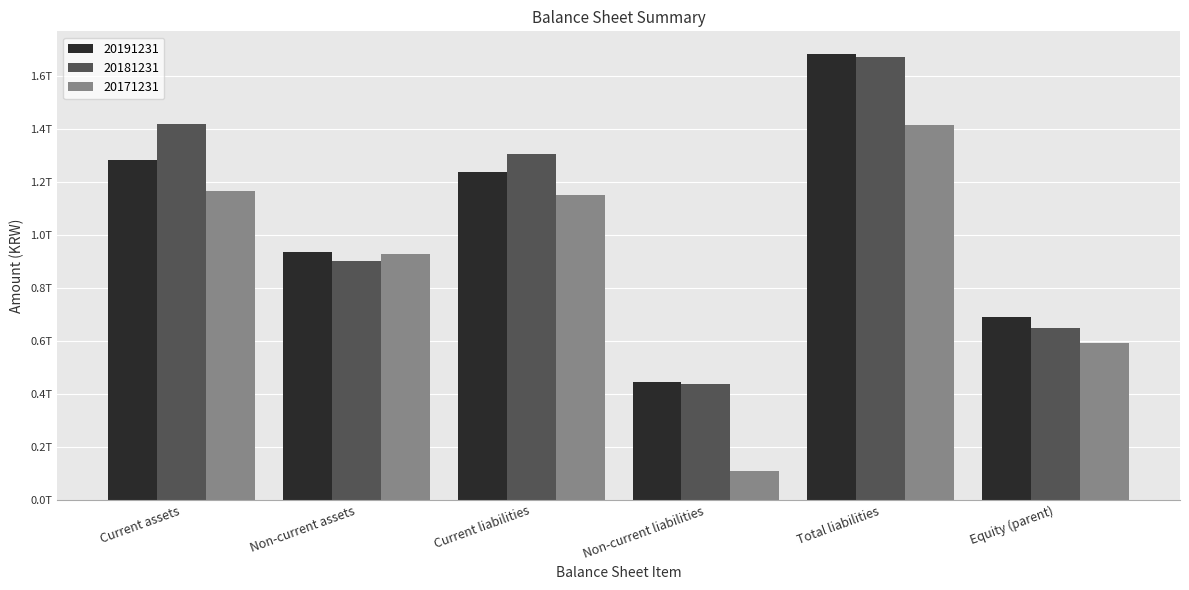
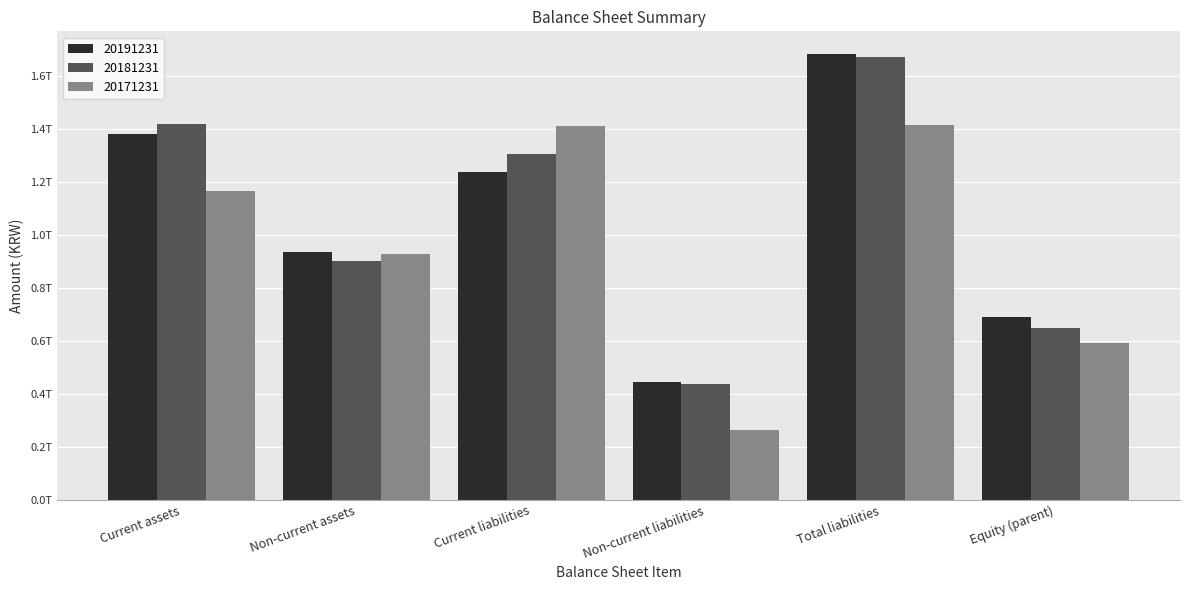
20191231, Current assets: 1.28T -> 1.38T
20171231, Current liabilities: 1.15T -> 1.41T
20171231, Non-current liabilities: 0.11T -> 0.26T
